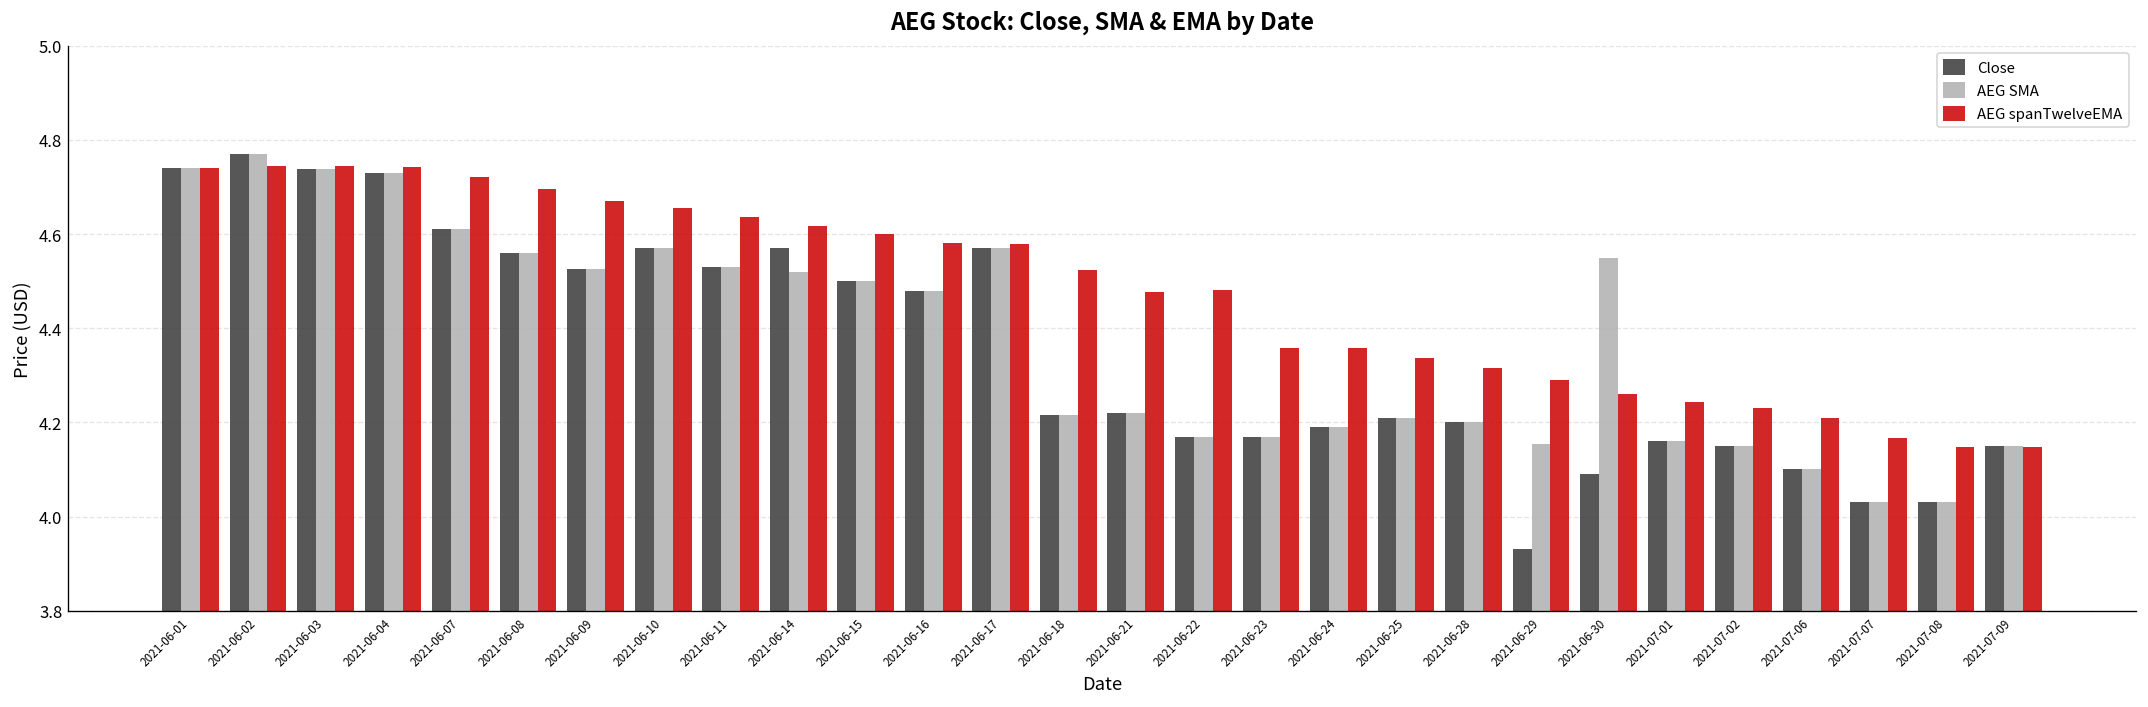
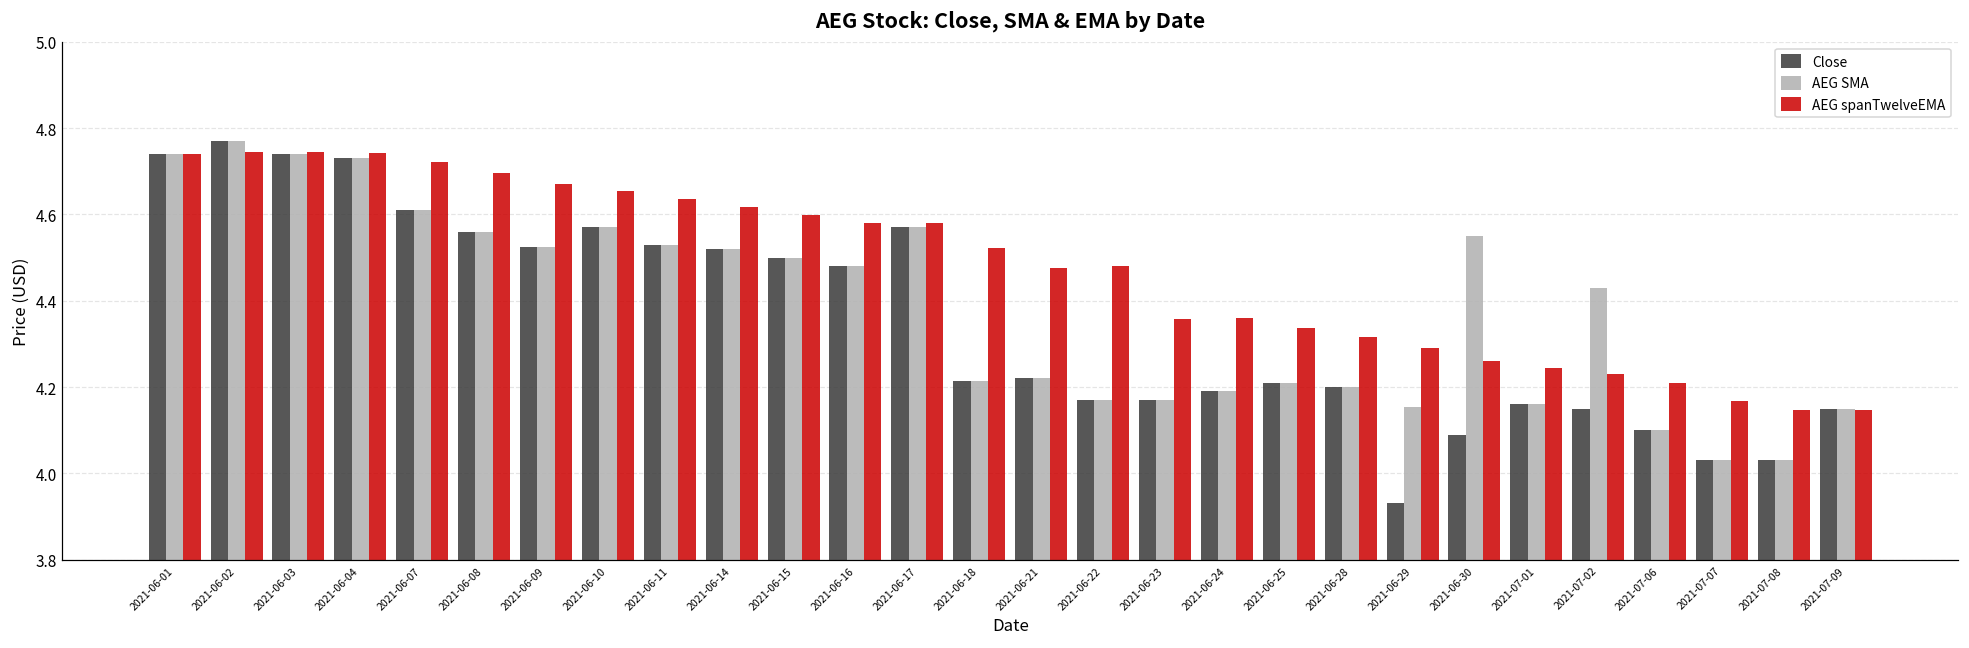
Close, 2021-06-14: 4.57 -> 4.52
AEG SMA, 2021-07-02: 4.15 -> 4.43
